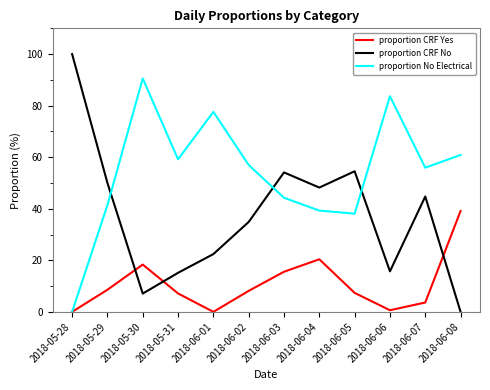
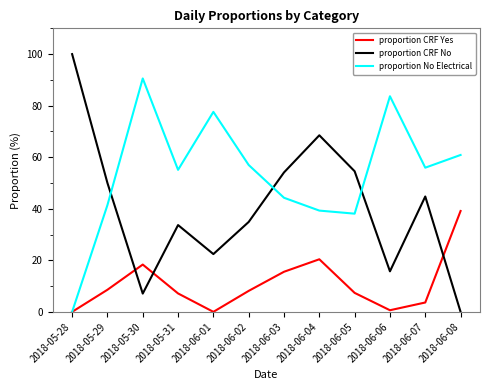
proportion CRF No, 2018-05-31: 15 -> 34
proportion No Electrical, 2018-05-31: 59 -> 55
proportion CRF No, 2018-06-04: 48 -> 69
